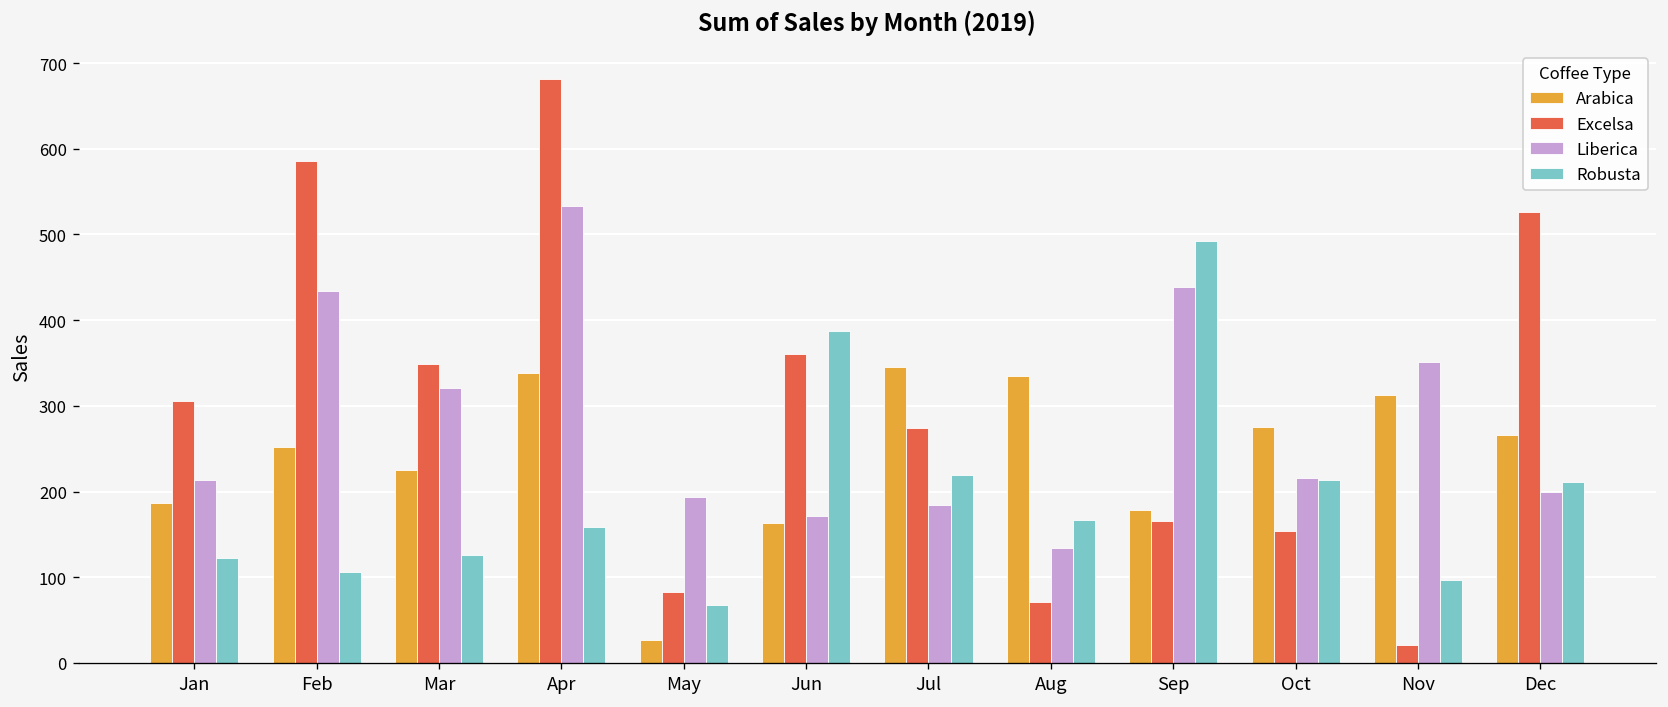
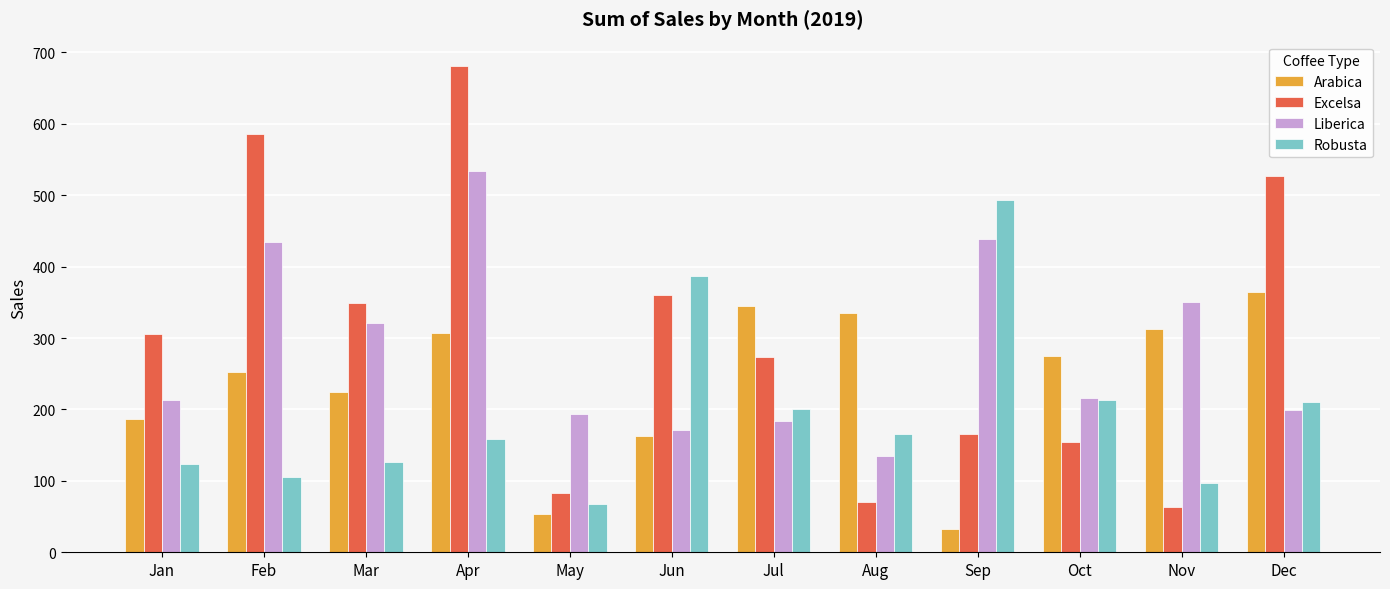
Arabica, Apr: 340 -> 310
Arabica, May: 30 -> 50
Robusta, Jul: 220 -> 200
Arabica, Sep: 180 -> 30
Excelsa, Nov: 20 -> 60
Arabica, Dec: 270 -> 360
